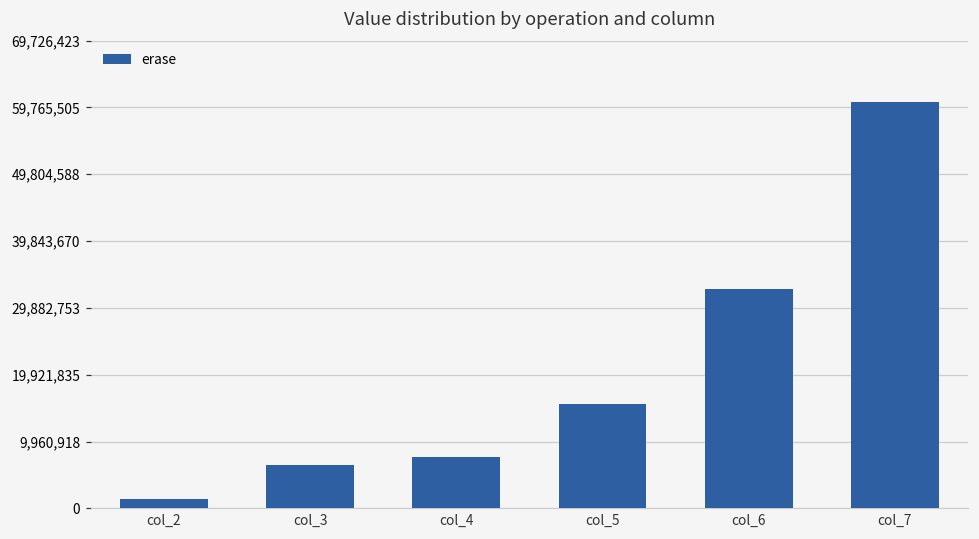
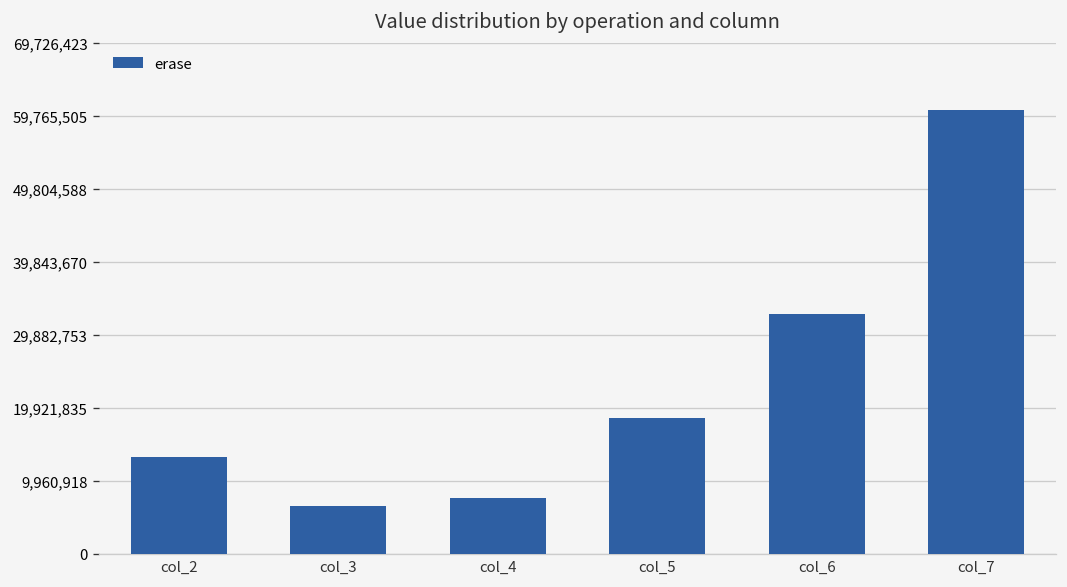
col_2: 1,000,000 -> 13,000,000
col_5: 15,000,000 -> 19,000,000
